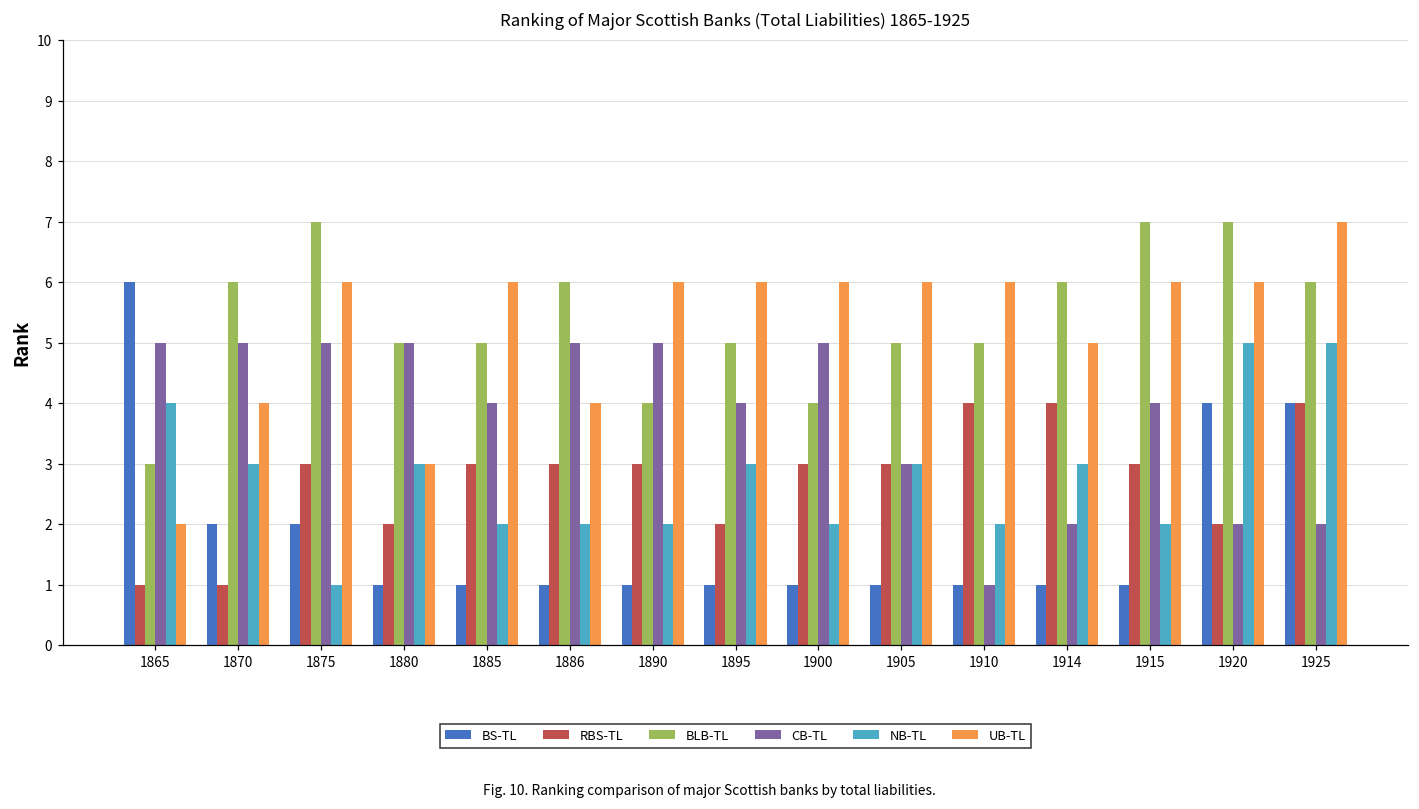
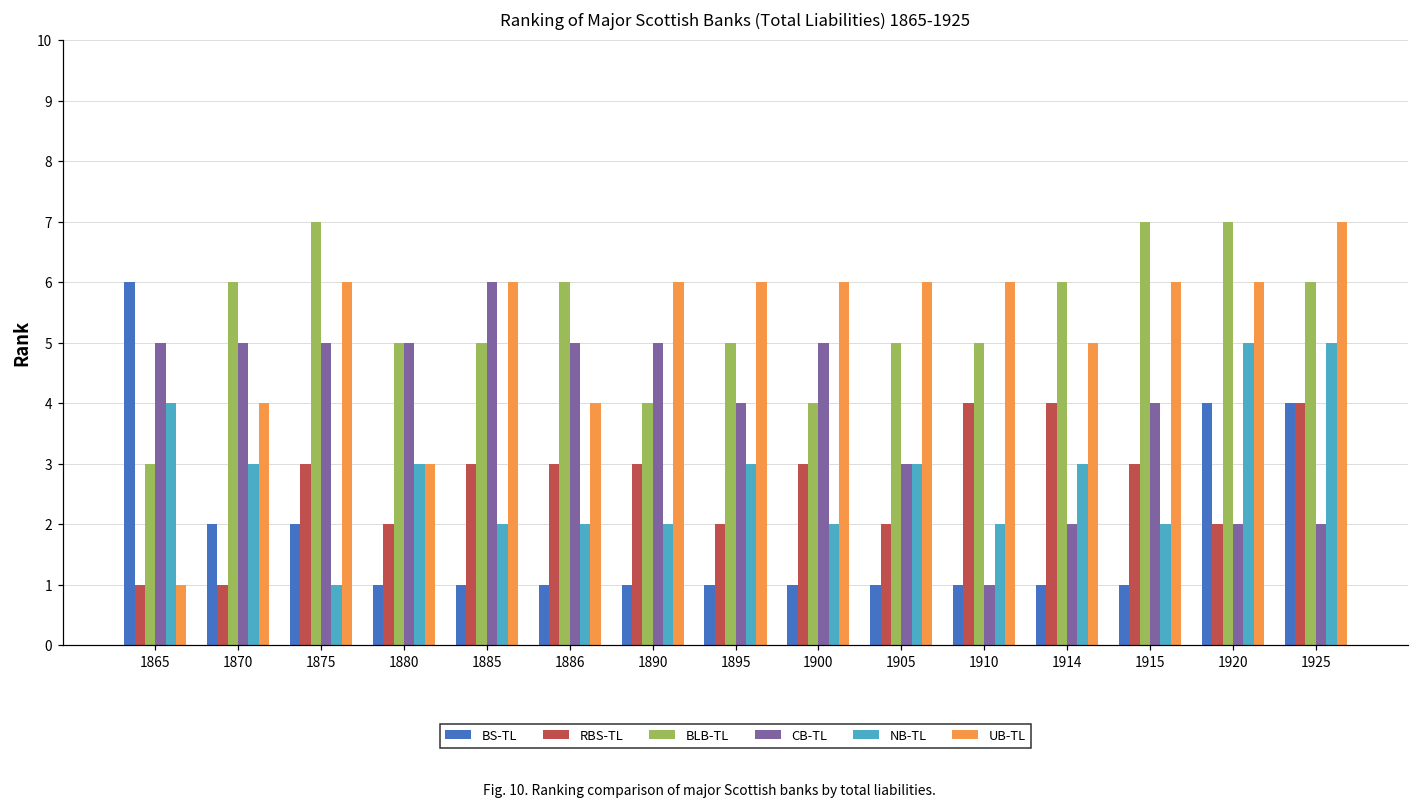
UB-TL, 1865: 2 -> 1
CB-TL, 1885: 4 -> 6
RBS-TL, 1905: 3 -> 2
